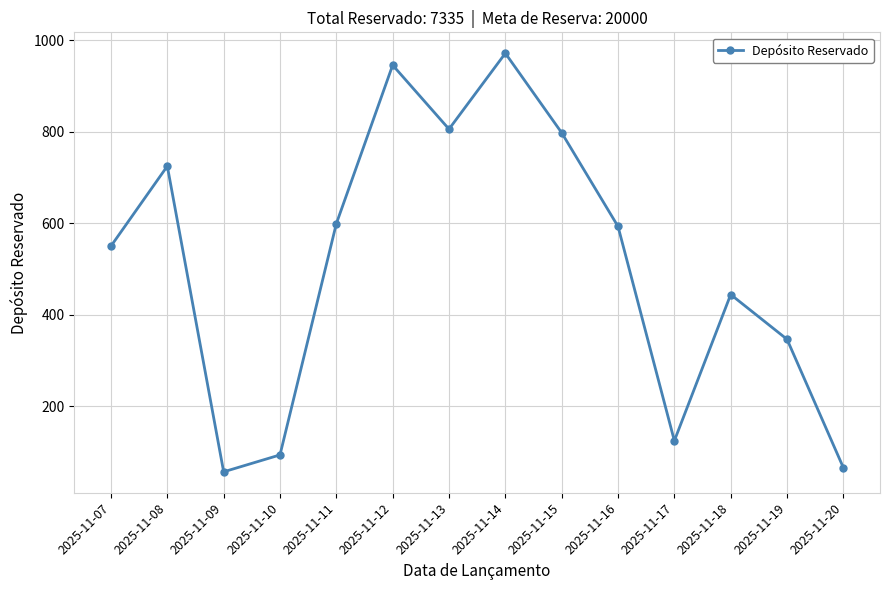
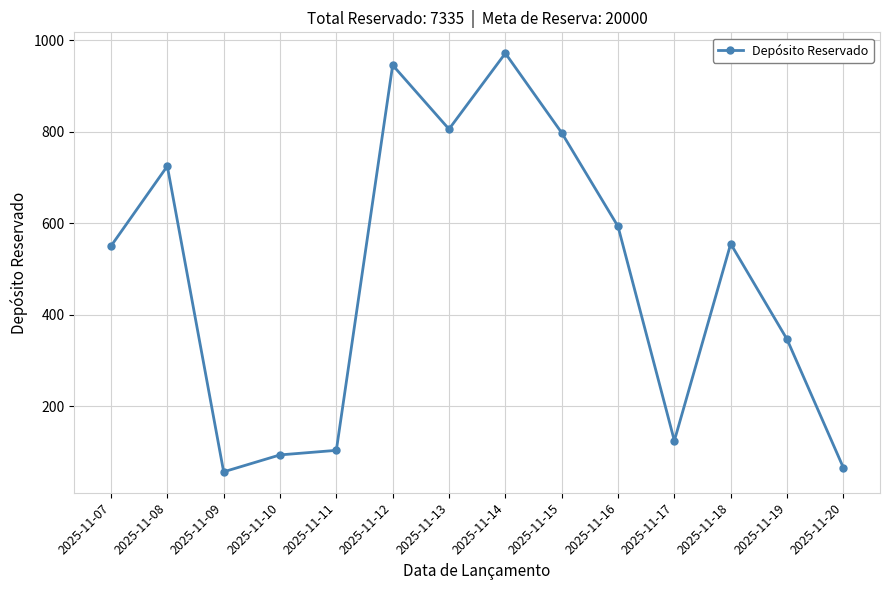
2025-11-11: 600 -> 100
2025-11-18: 440 -> 560
